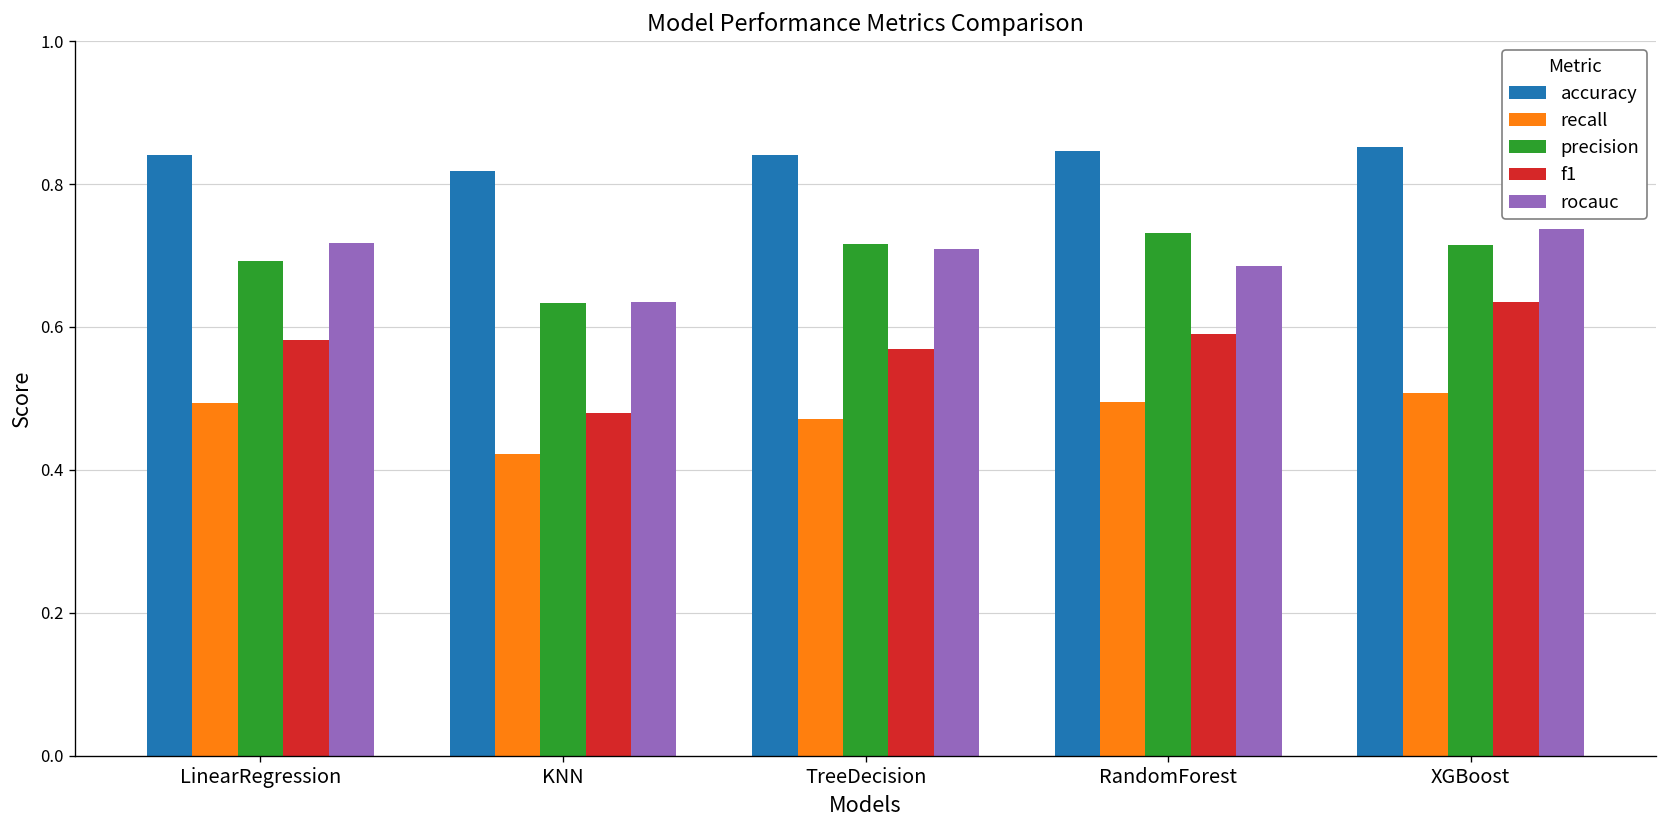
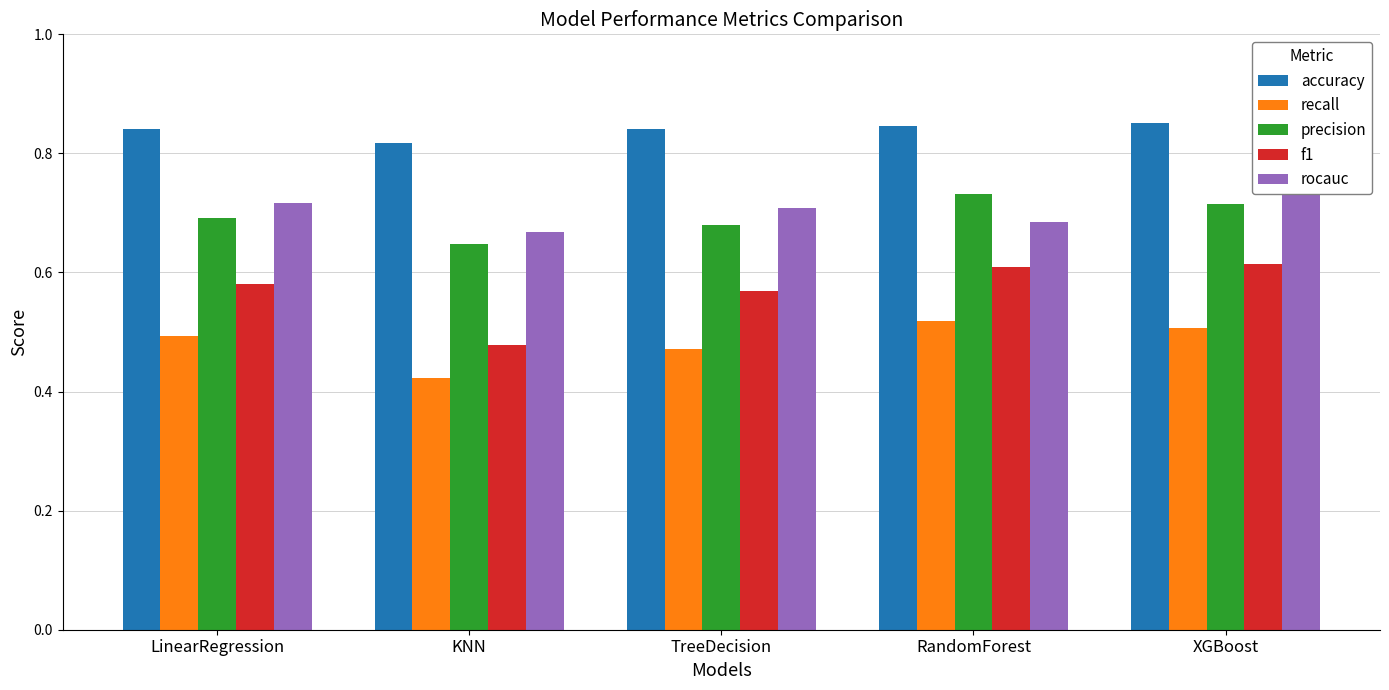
precision, KNN: 0.63 -> 0.65
rocauc, KNN: 0.64 -> 0.67
precision, TreeDecision: 0.72 -> 0.68
recall, RandomForest: 0.50 -> 0.52
f1, RandomForest: 0.59 -> 0.61
f1, XGBoost: 0.63 -> 0.61
